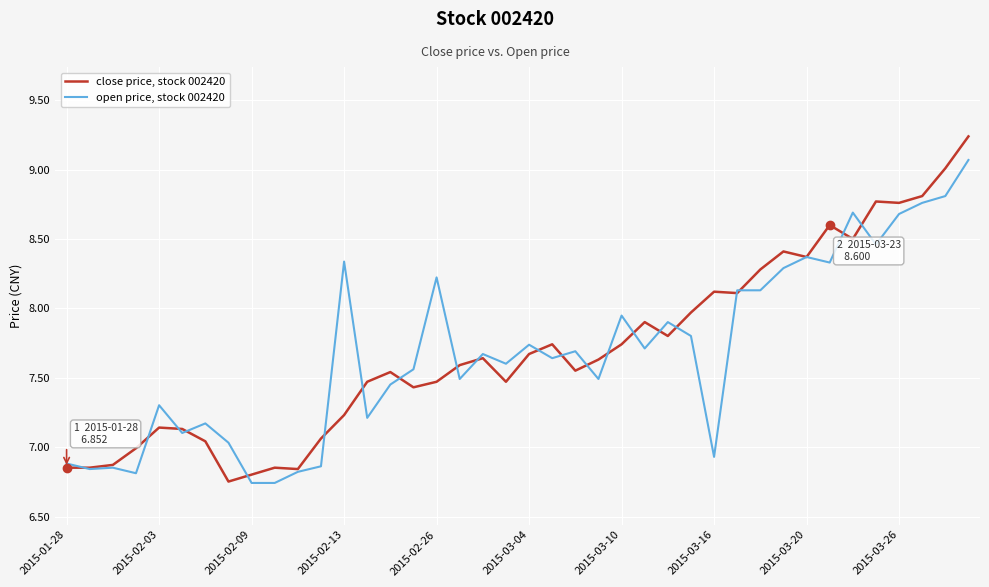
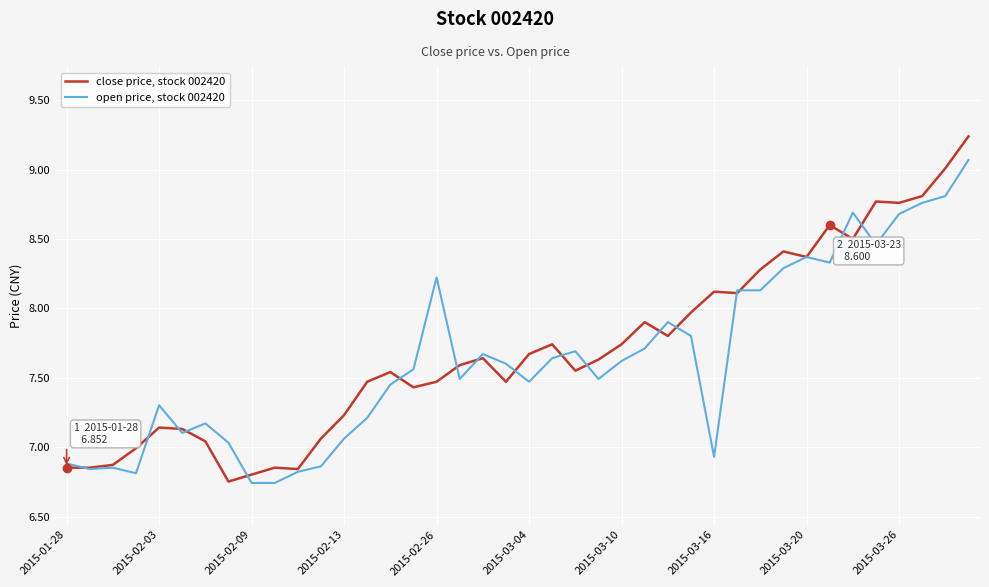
open price, stock 002420, 2015-02-13: 8.34 -> 7.06
open price, stock 002420, 2015-03-04: 7.74 -> 7.47
open price, stock 002420, 2015-03-10: 7.95 -> 7.62
